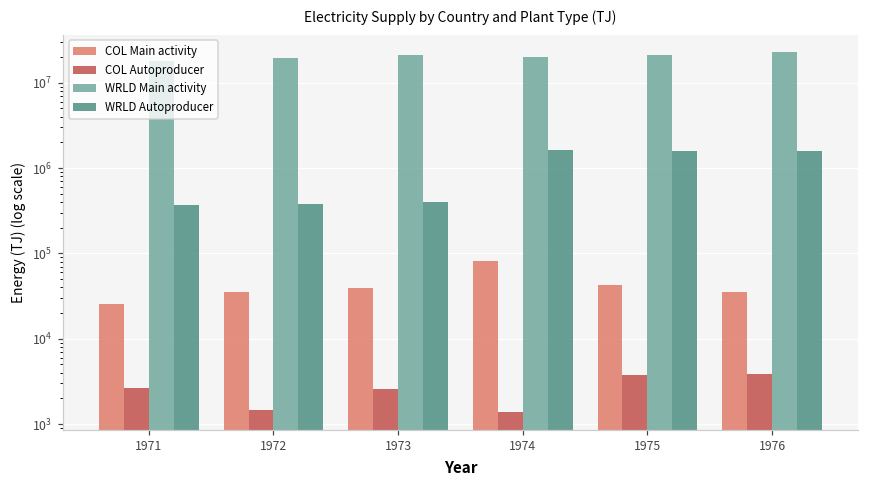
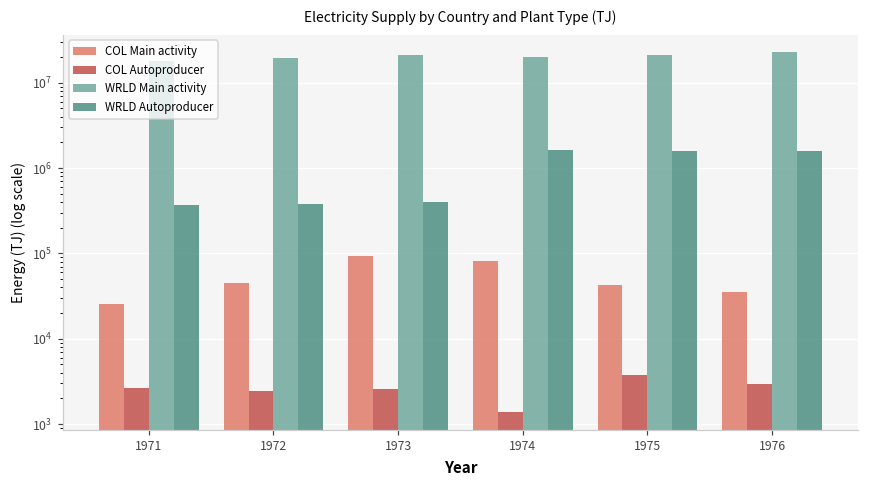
COL Main activity, 1972: 35000 -> 44000
COL Autoproducer, 1972: 1500 -> 2400
COL Main activity, 1973: 40000 -> 90000
COL Autoproducer, 1976: 4000 -> 2900
